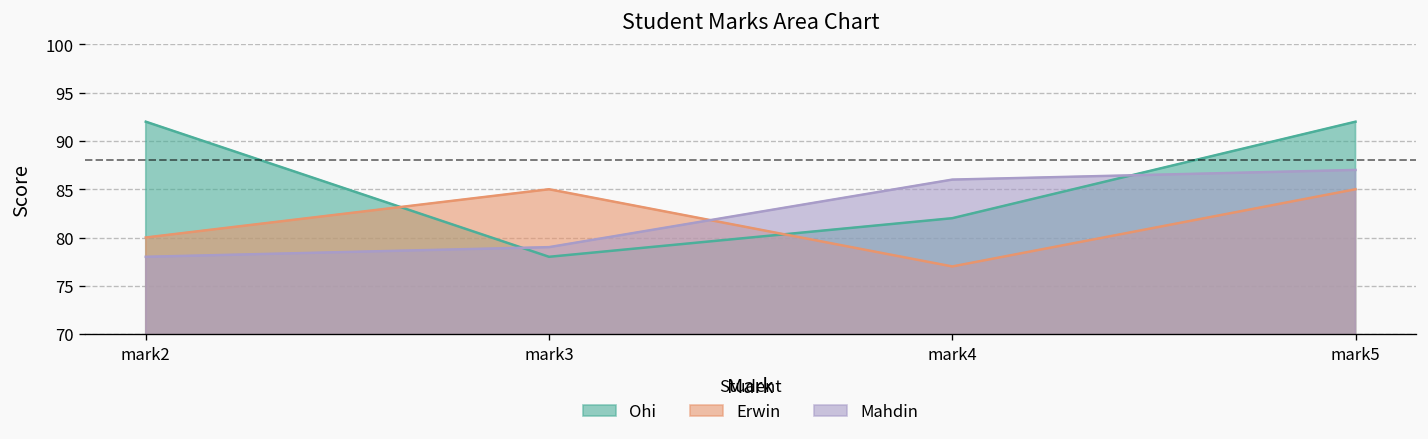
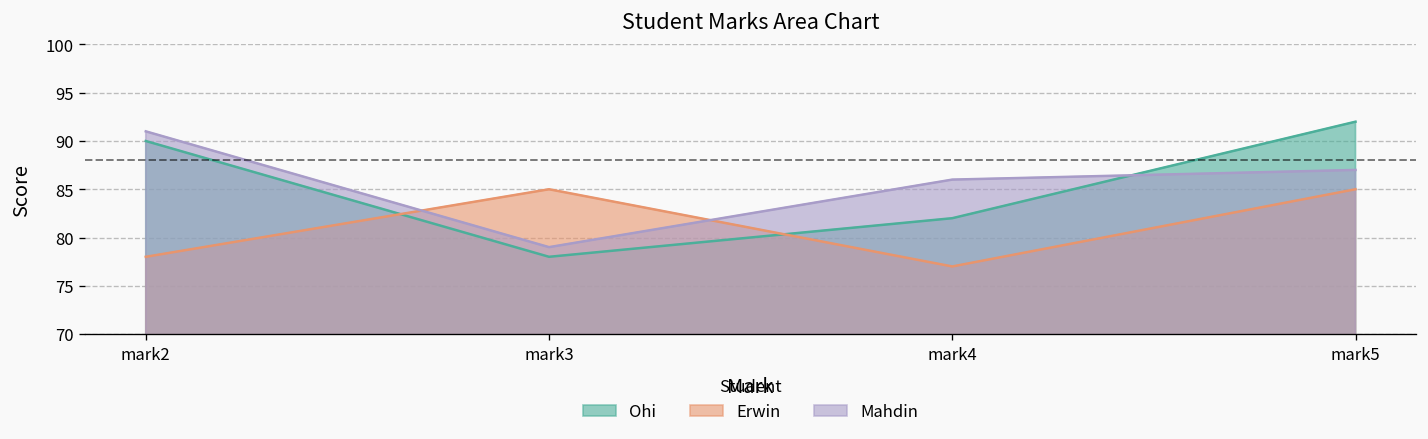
Ohi, mark2: 92 -> 90
Erwin, mark2: 80 -> 78
Mahdin, mark2: 78 -> 91
